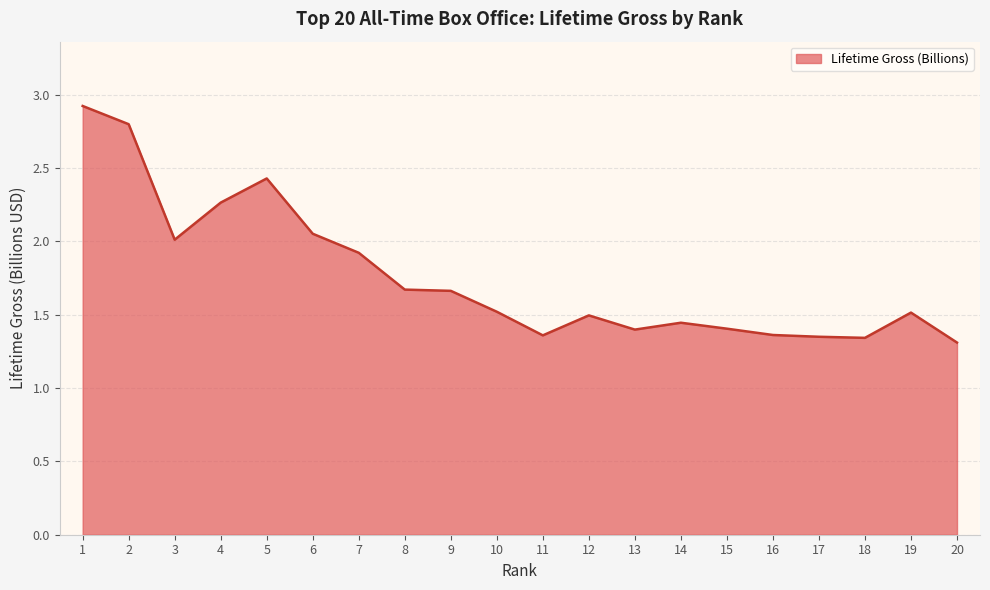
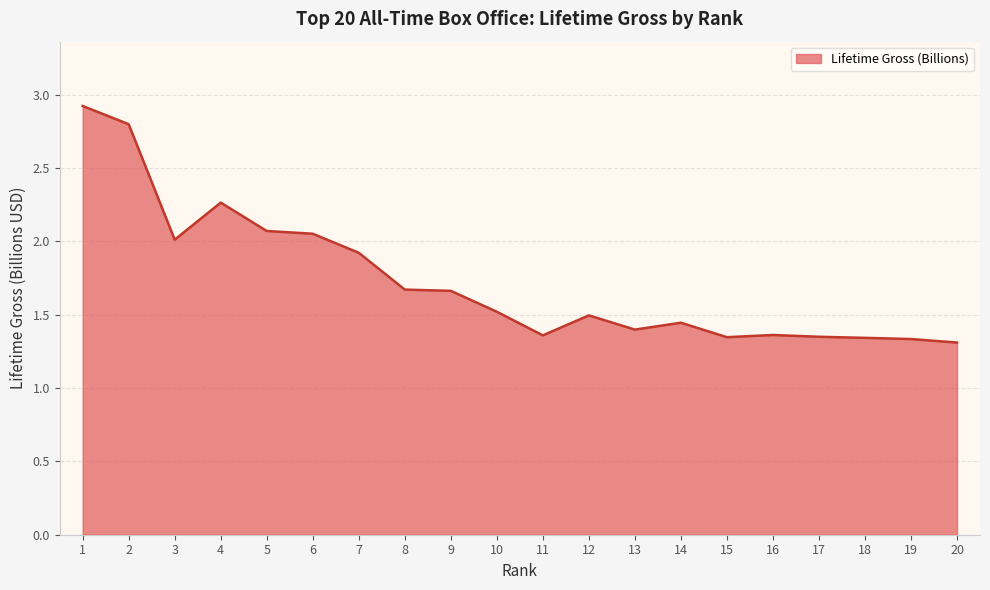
5: 2.43 -> 2.07
15: 1.41 -> 1.35
19: 1.51 -> 1.33
